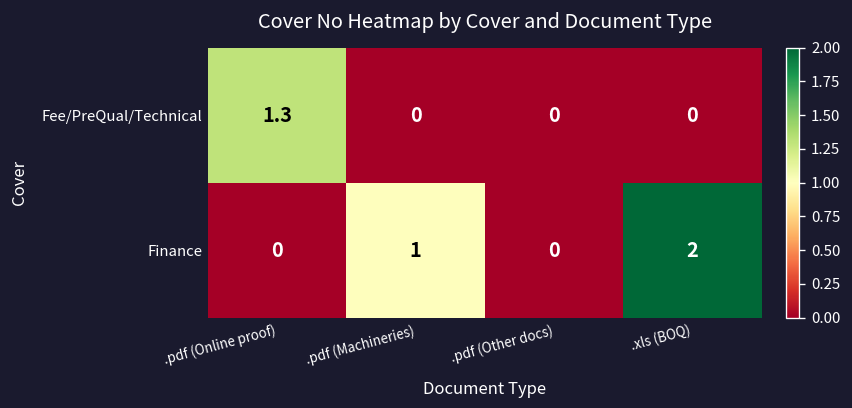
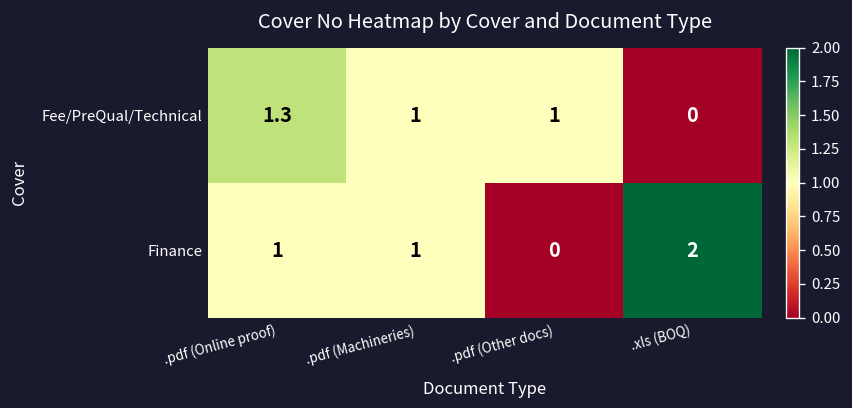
Fee/PreQual/Technical, .pdf (Machineries): 0 -> 1
Fee/PreQual/Technical, .pdf (Other docs): 0 -> 1
Finance, .pdf (Online proof): 0 -> 1
